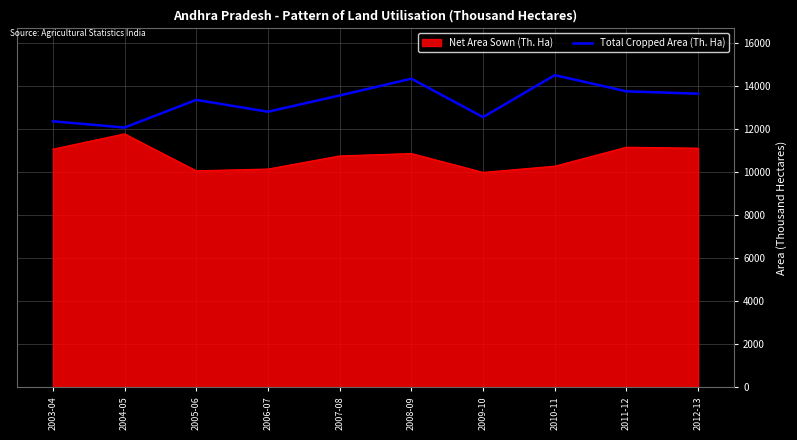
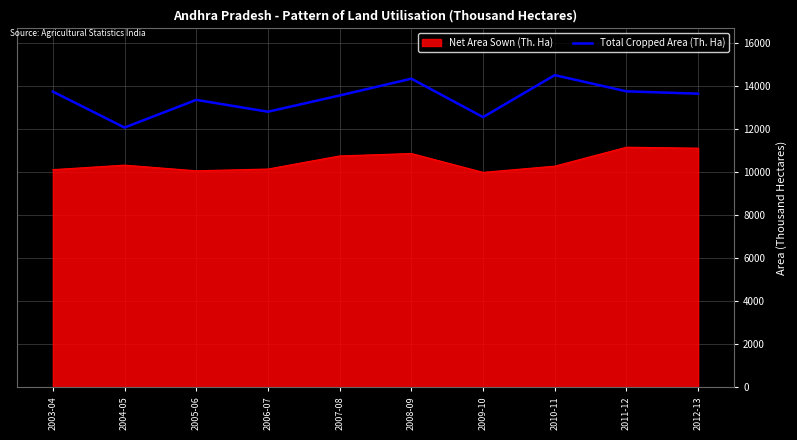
Net Area Sown (Th. Ha), 2003-04: 11100 -> 10100
Total Cropped Area (Th. Ha), 2003-04: 12400 -> 13700
Net Area Sown (Th. Ha), 2004-05: 11800 -> 10300
